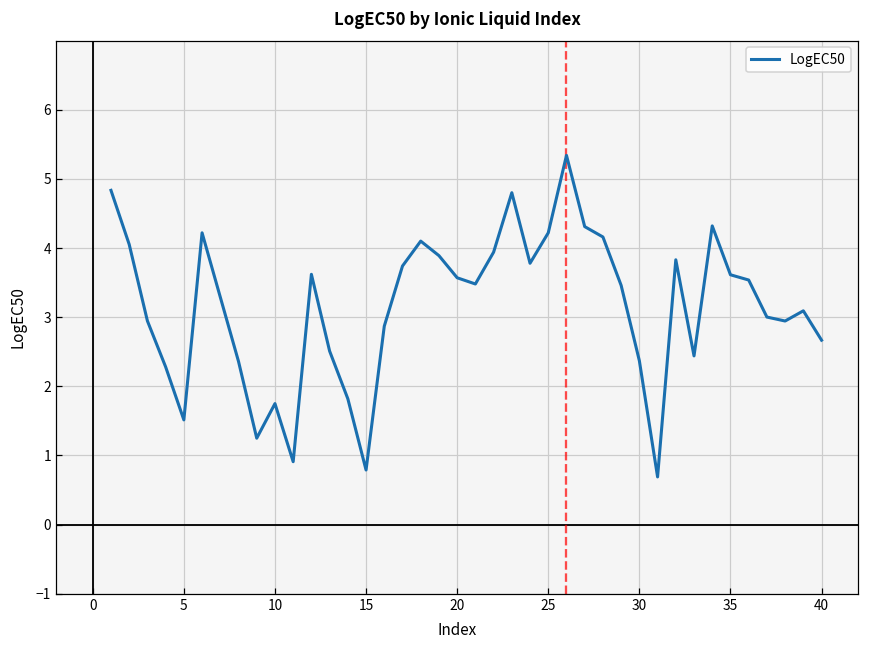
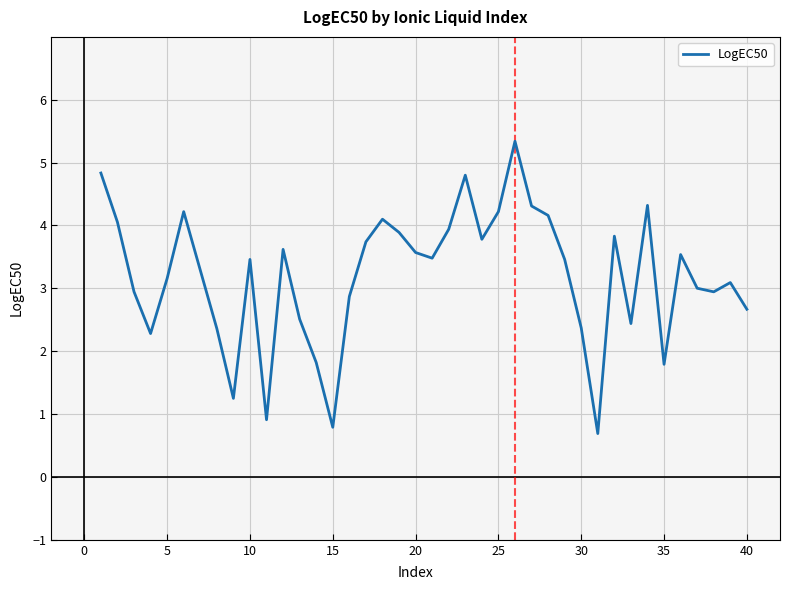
5: 1.5 -> 3.2
10: 1.8 -> 3.5
35: 3.6 -> 1.8
